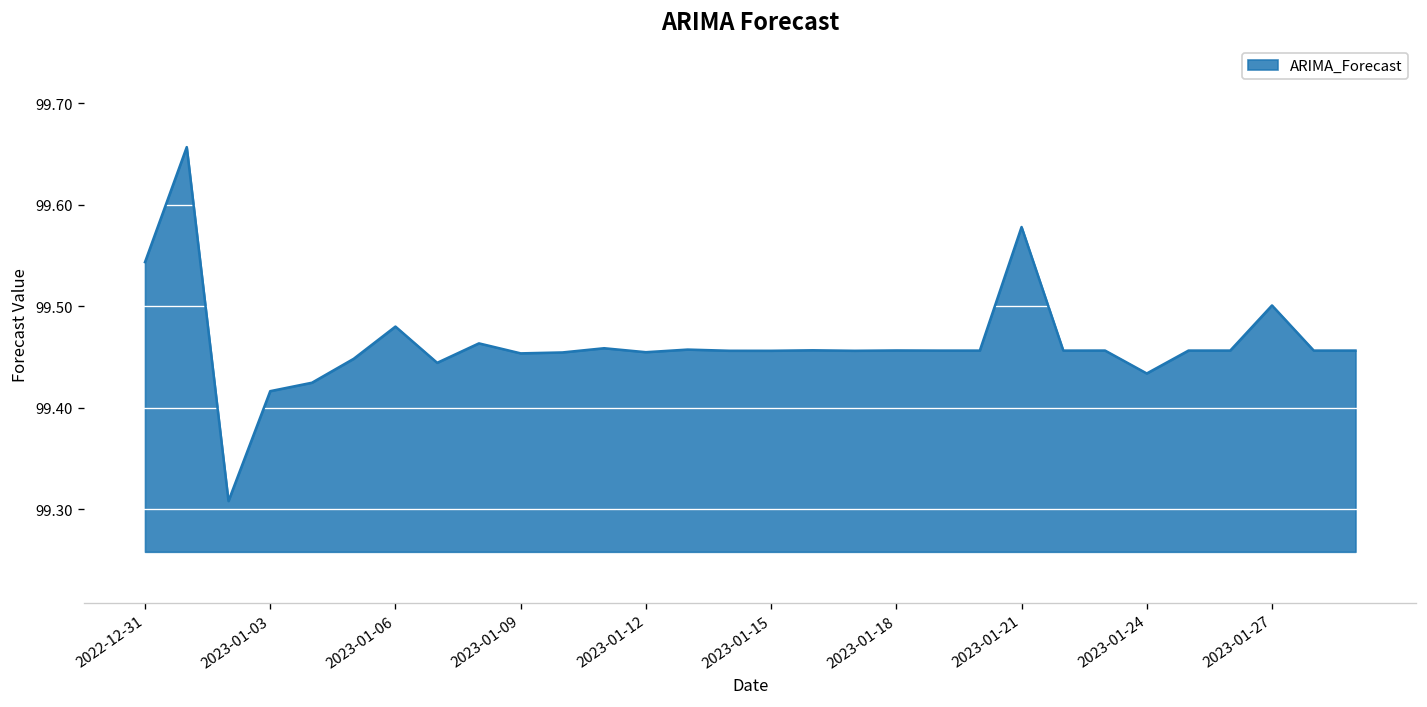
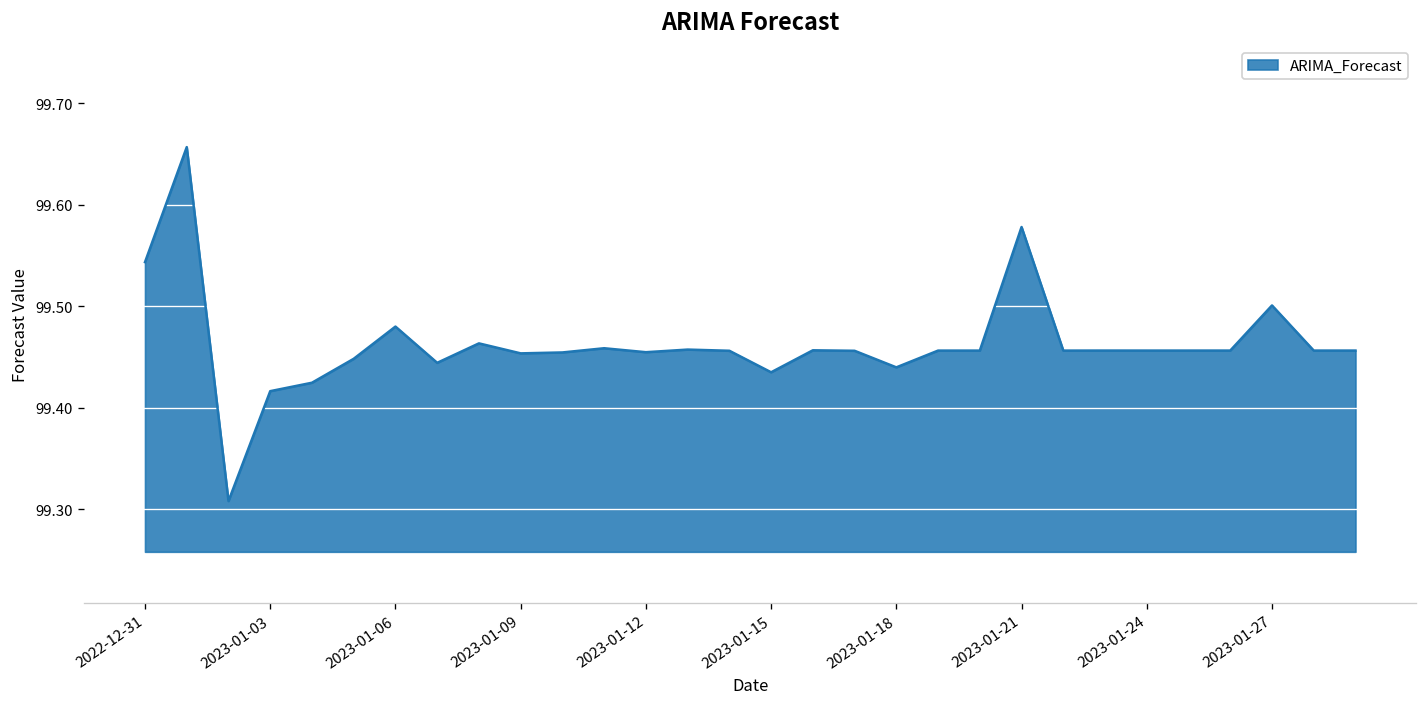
2023-01-15: 99.46 -> 99.43
2023-01-18: 99.46 -> 99.44
2023-01-24: 99.43 -> 99.46
